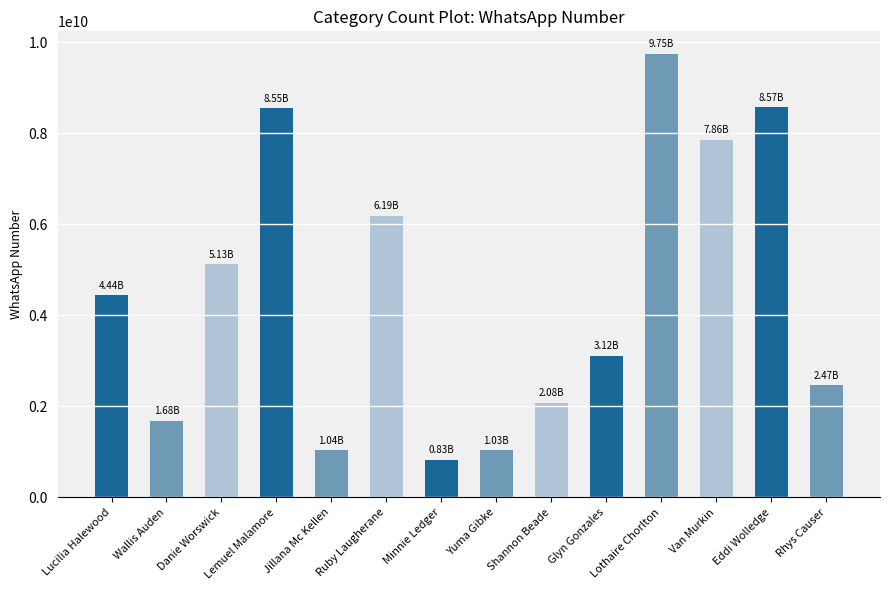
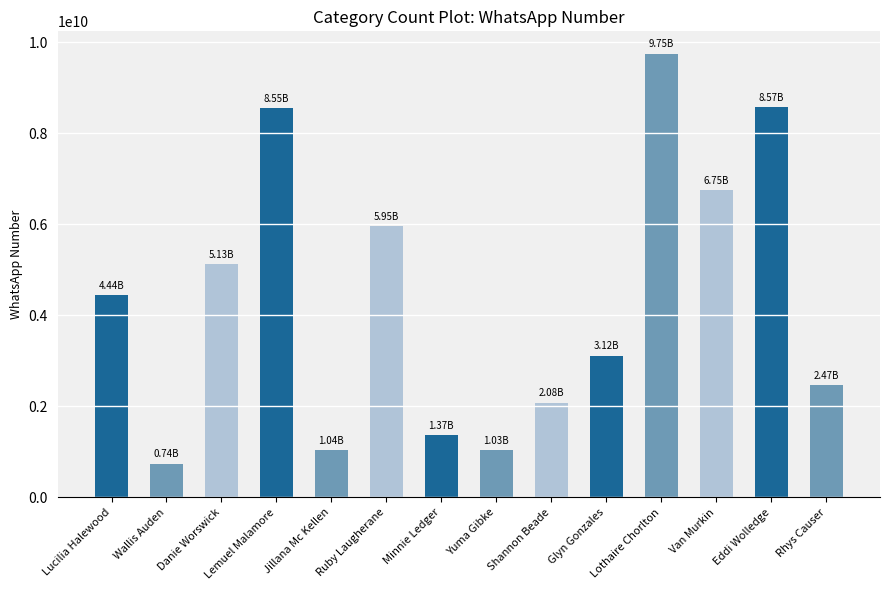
Wallis Auden: 1.68B -> 0.74B
Ruby Laugherane: 6.19B -> 5.95B
Minnie Ledger: 0.83B -> 1.37B
Van Murkin: 7.86B -> 6.75B
